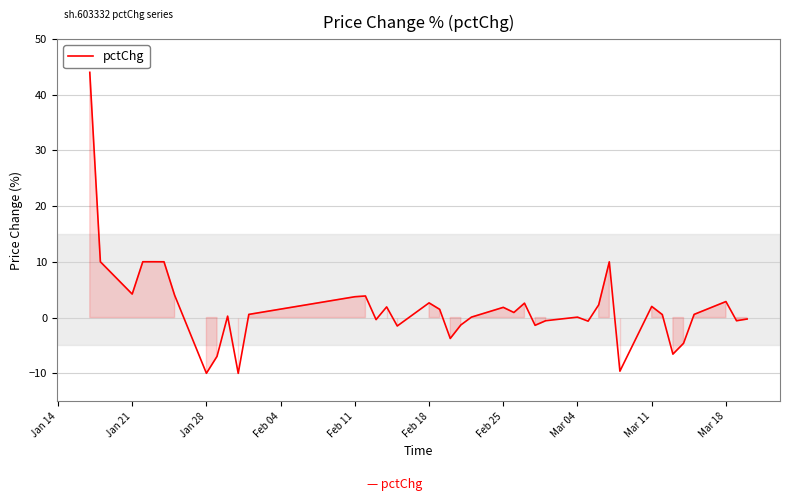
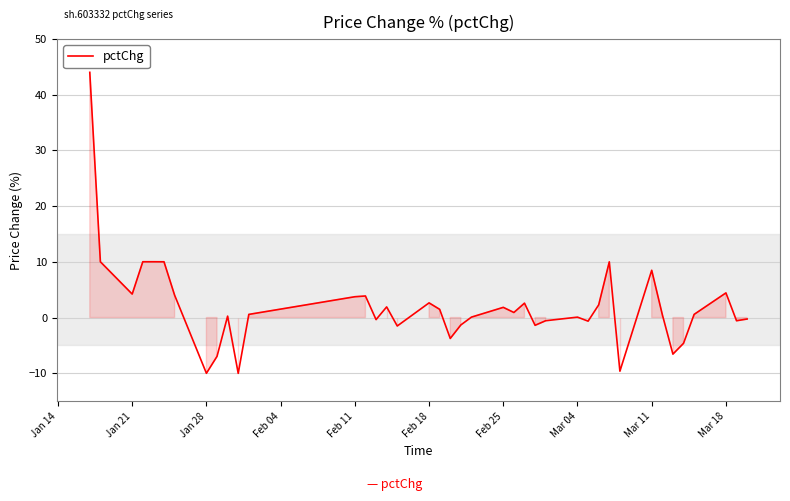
Mar 11: 2 -> 8
Mar 18: 3 -> 4
